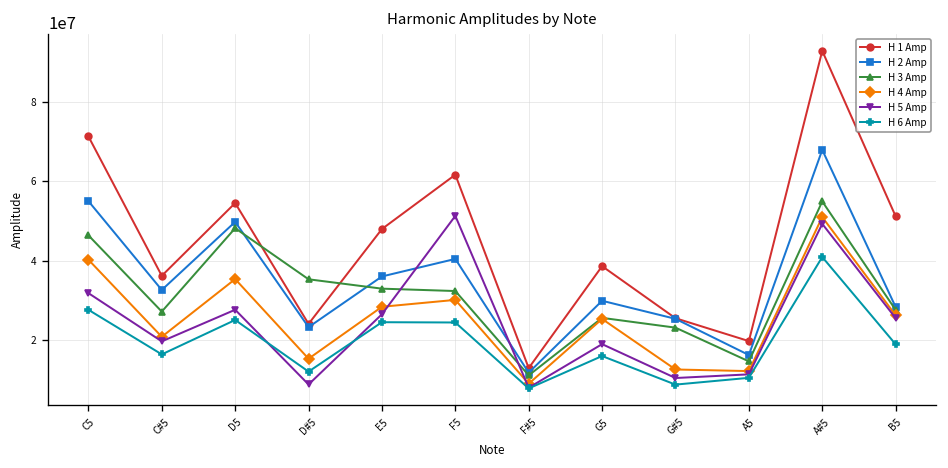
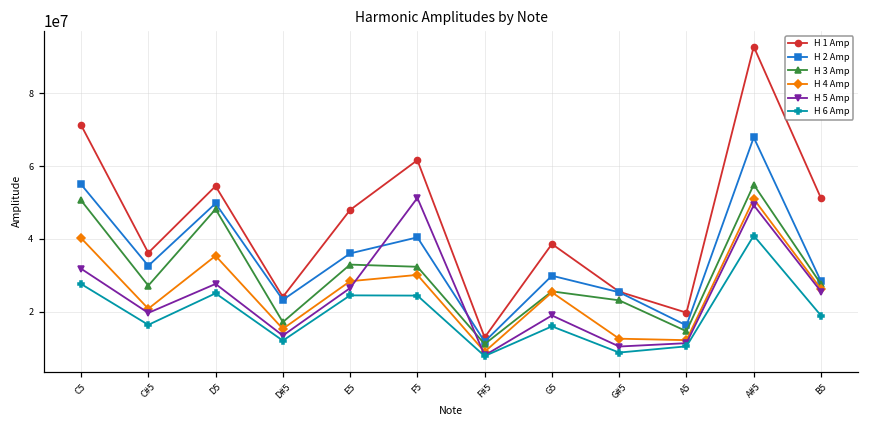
H 3 Amp, C5: 46000000 -> 51000000
H 3 Amp, D#5: 35000000 -> 17000000
H 5 Amp, D#5: 9000000 -> 13000000
